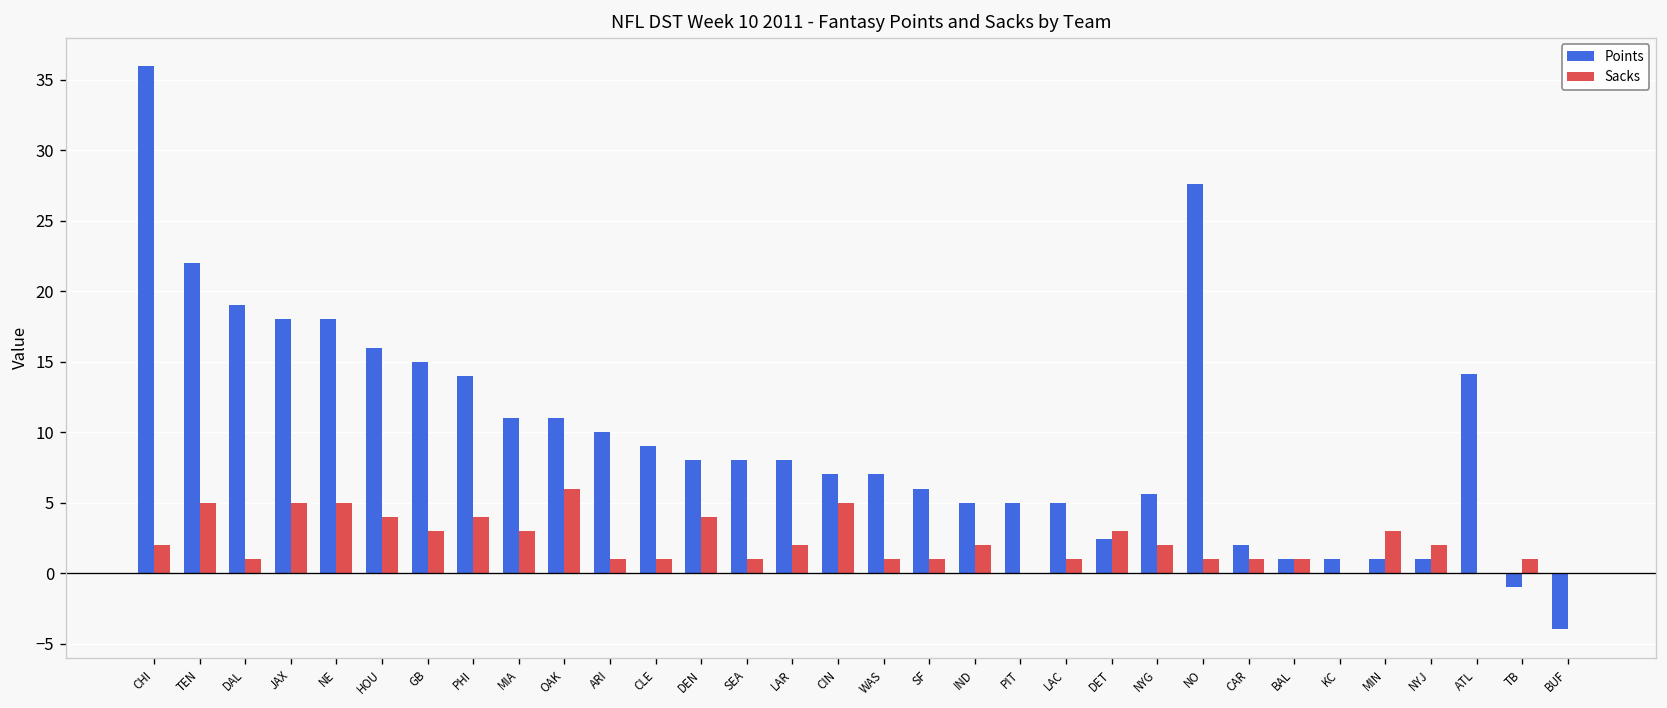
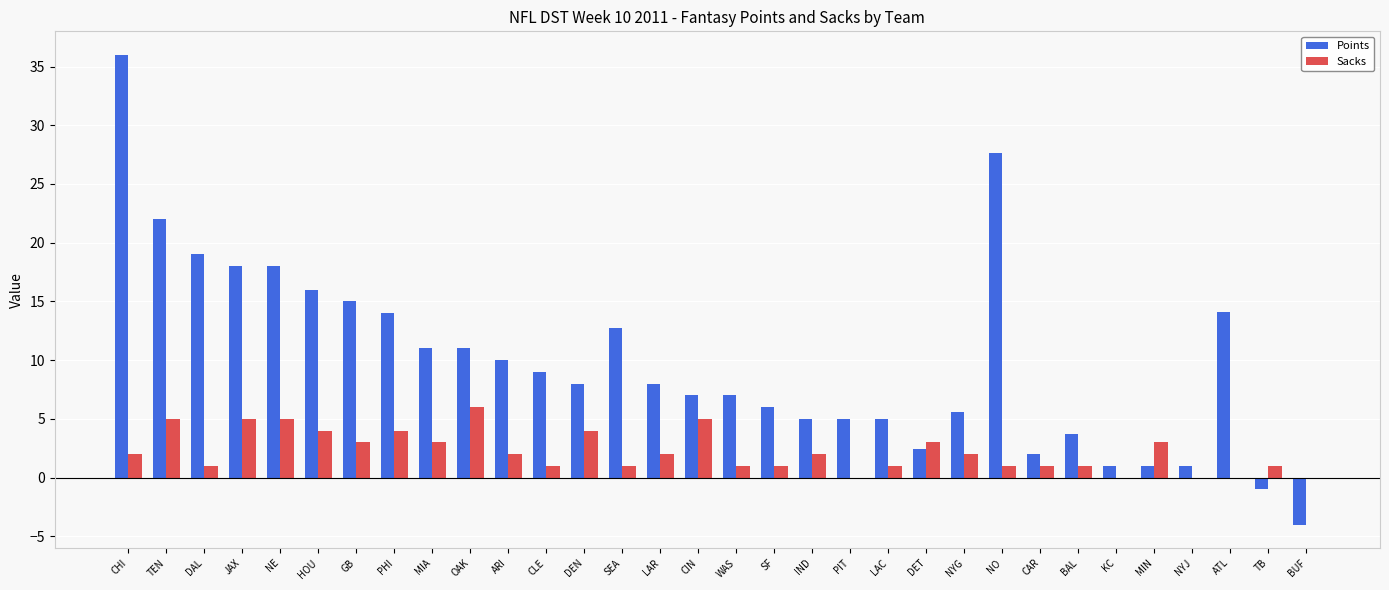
Sacks, ARI: 1 -> 2
Points, SEA: 8.0 -> 12.7
Points, BAL: 1.0 -> 3.7
Sacks, NYJ: 2 -> 0
